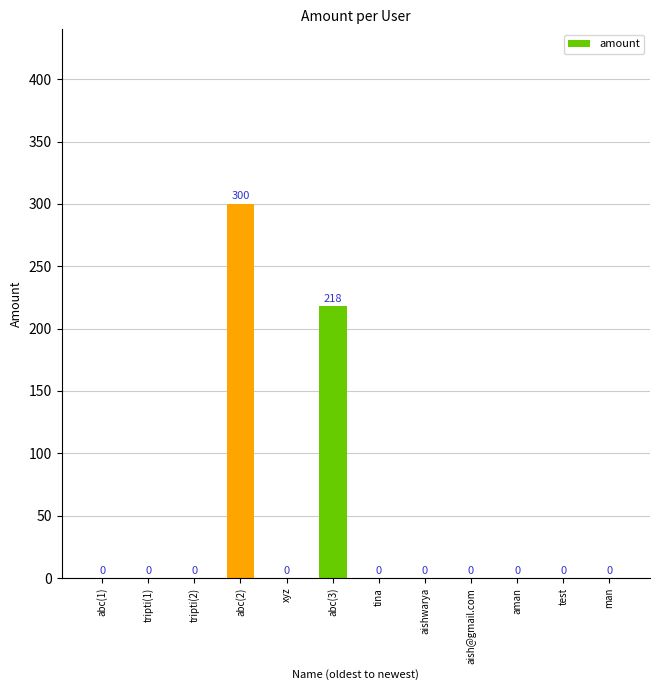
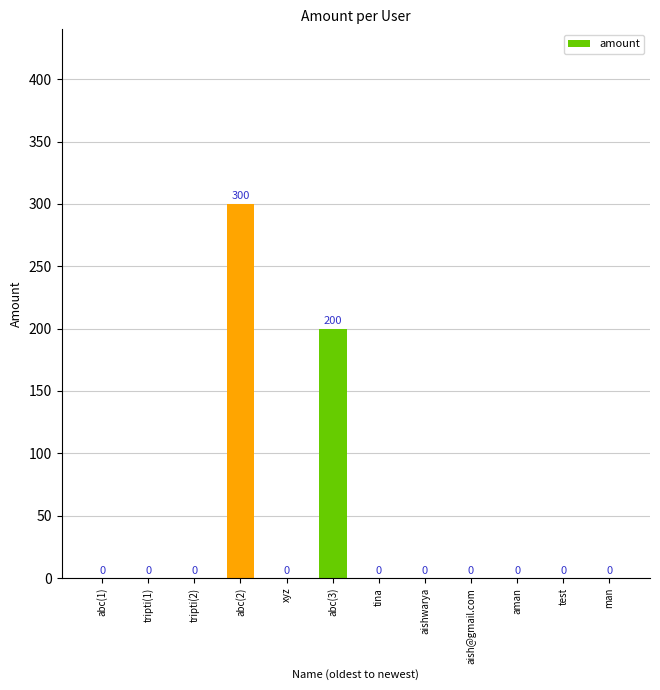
abc(3): 218 -> 200
